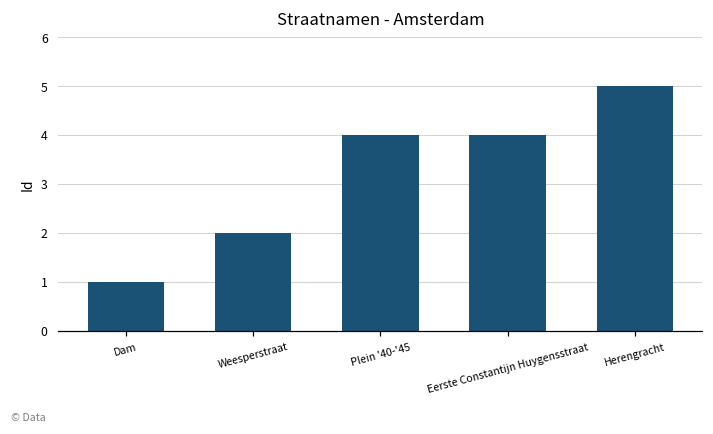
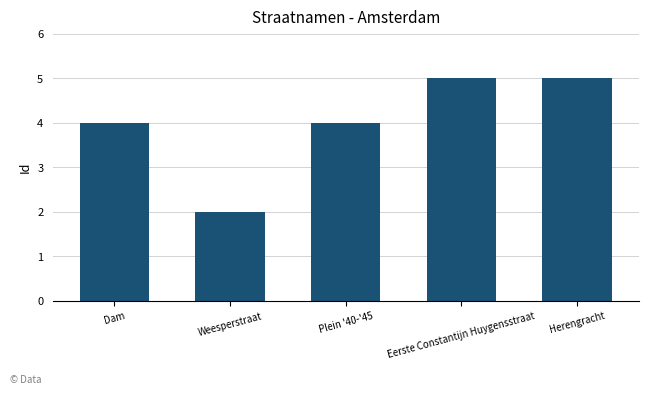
Dam: 1 -> 4
Eerste Constantijn Huygensstraat: 4 -> 5
